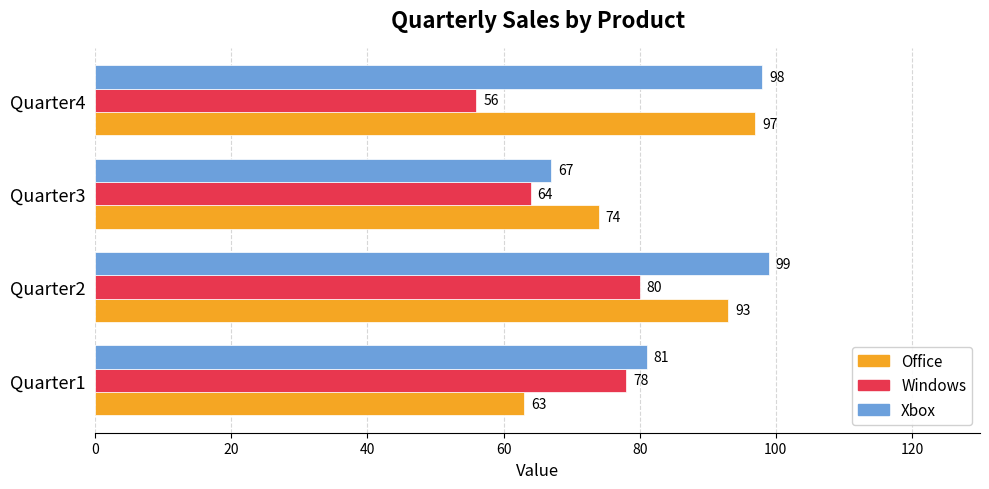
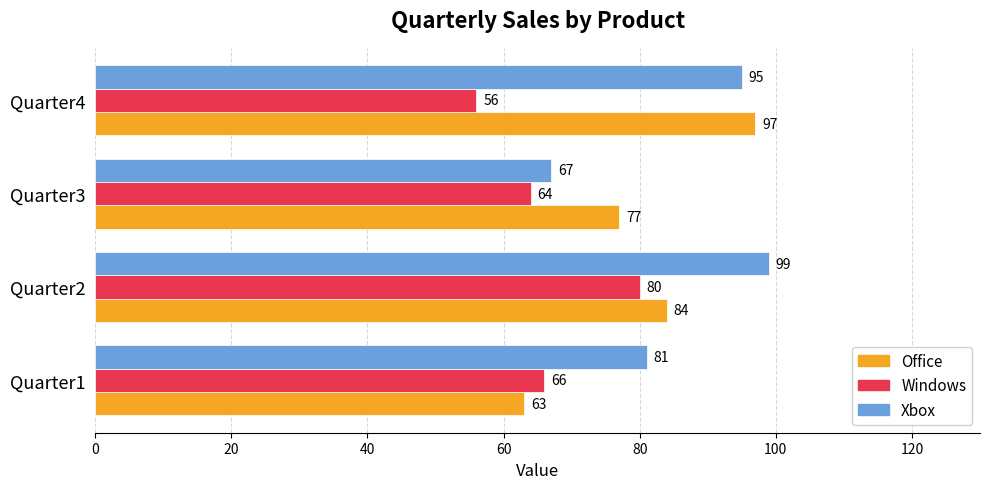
Xbox, Quarter4: 98 -> 95
Office, Quarter3: 74 -> 77
Office, Quarter2: 93 -> 84
Windows, Quarter1: 78 -> 66
